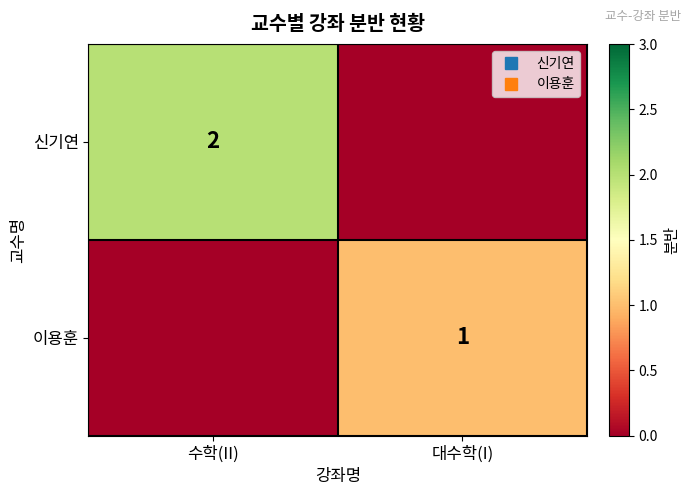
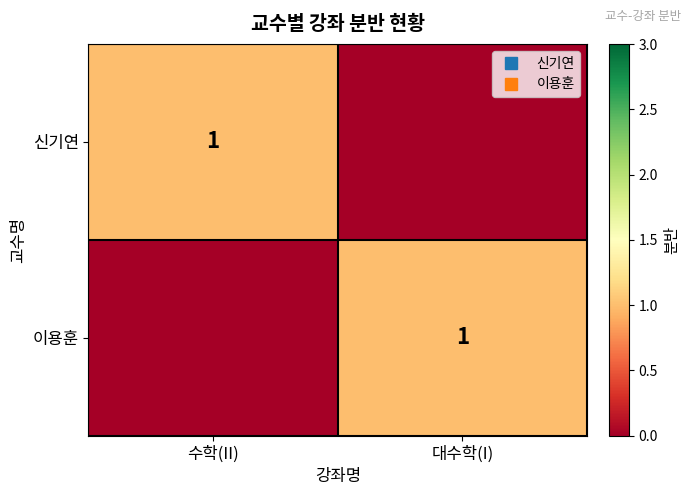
신기연, 수학(II): 2 -> 1
